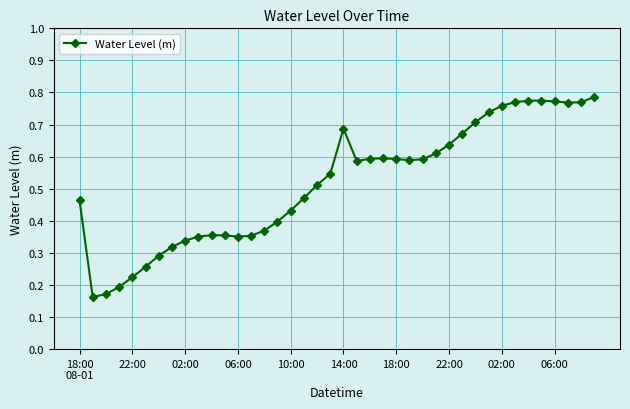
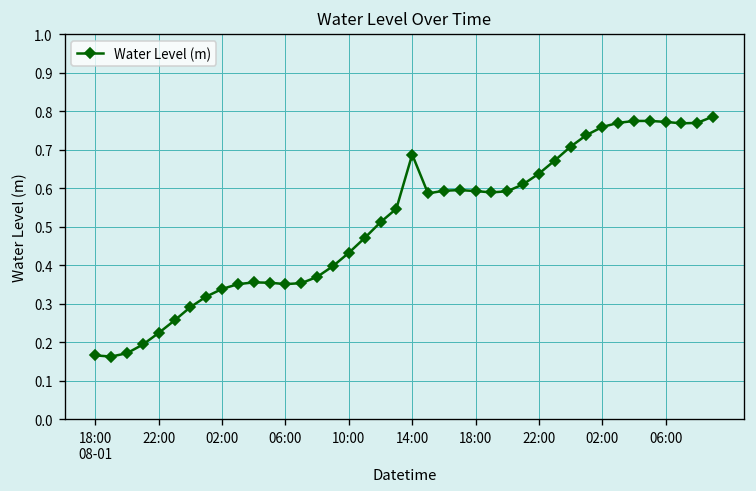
18:00 08-01: 0.46 -> 0.17
